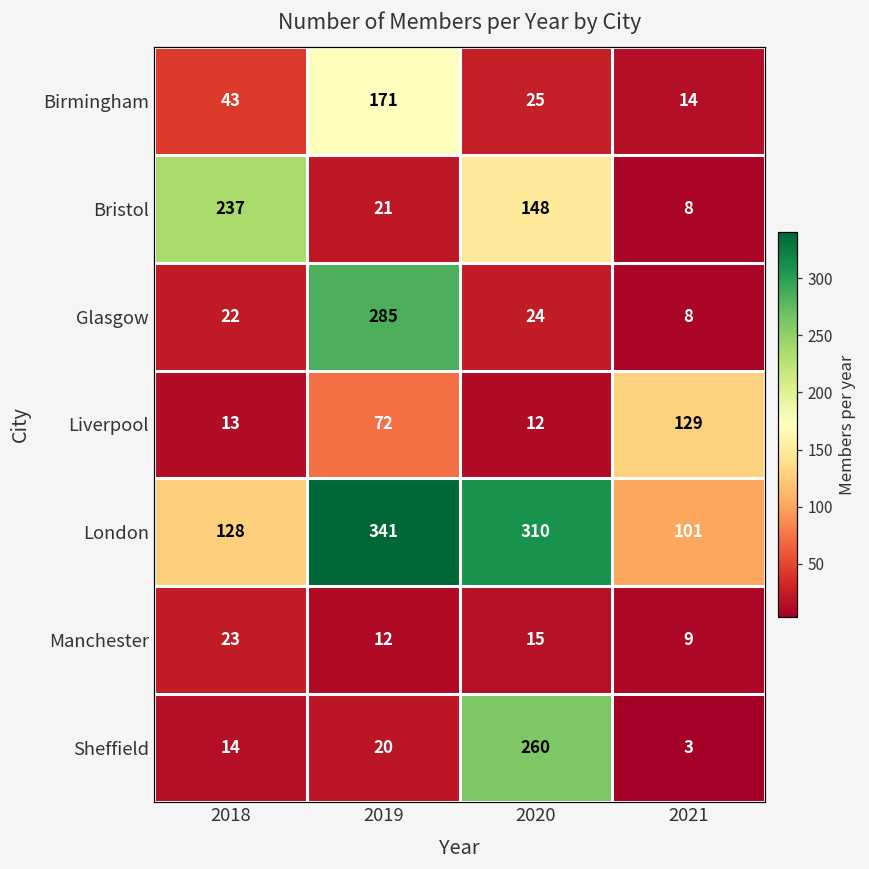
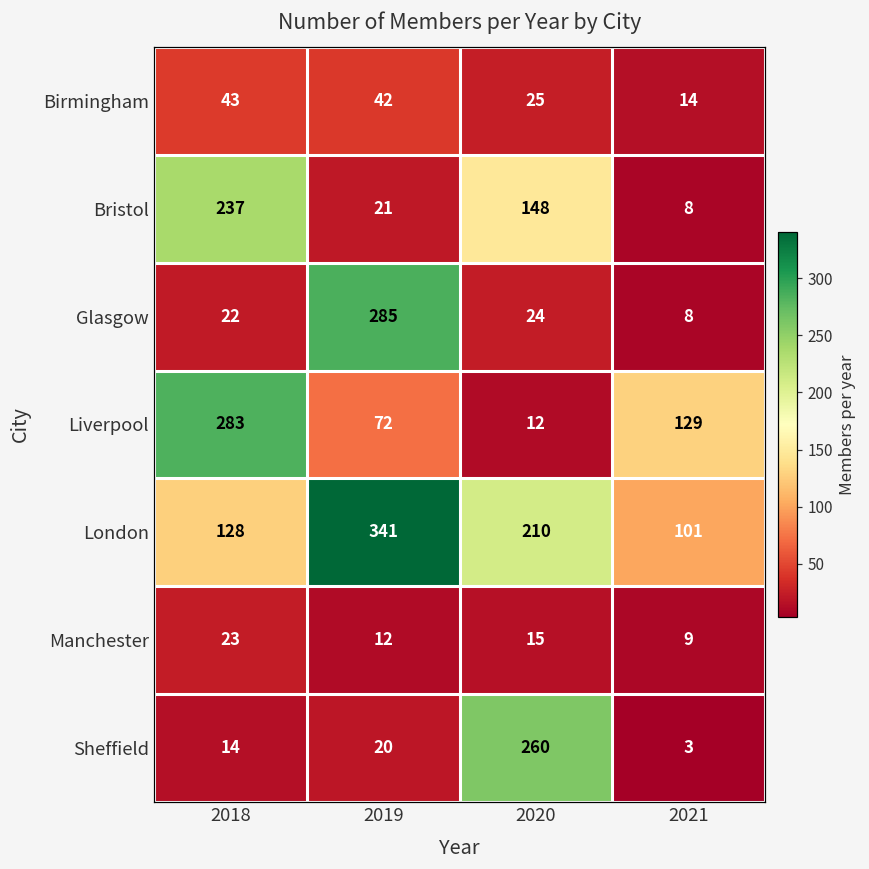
Birmingham, 2019: 171 -> 42
Liverpool, 2018: 13 -> 283
London, 2020: 310 -> 210
